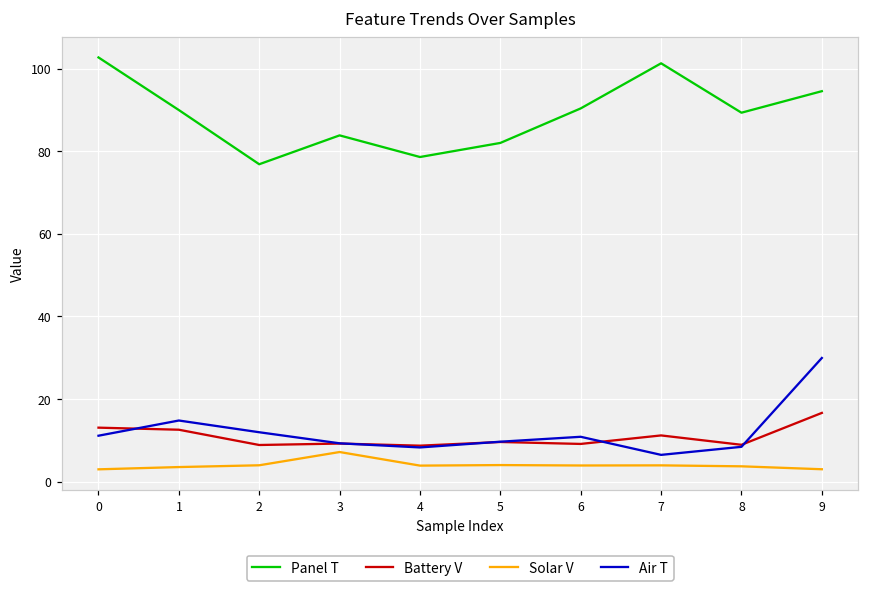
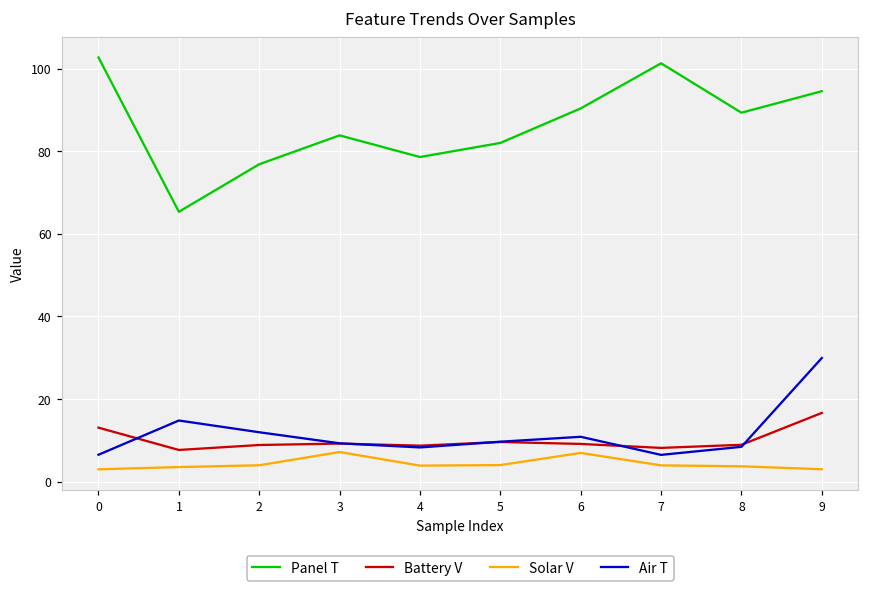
Air T, 0: 11 -> 6
Panel T, 1: 90 -> 65
Battery V, 1: 13 -> 8
Solar V, 6: 4 -> 7
Battery V, 7: 11 -> 8
